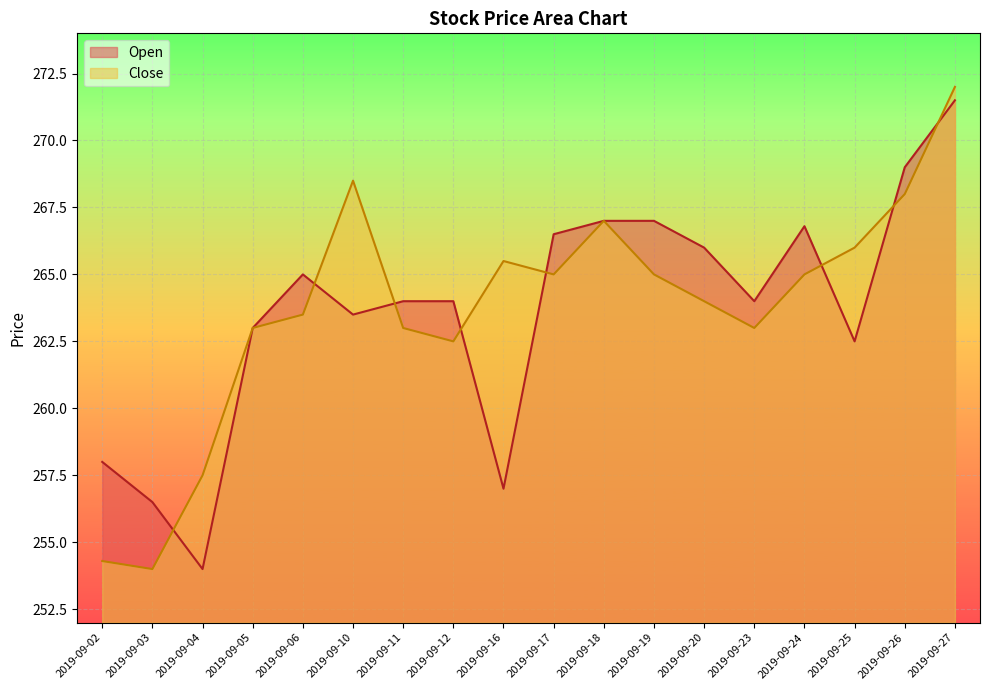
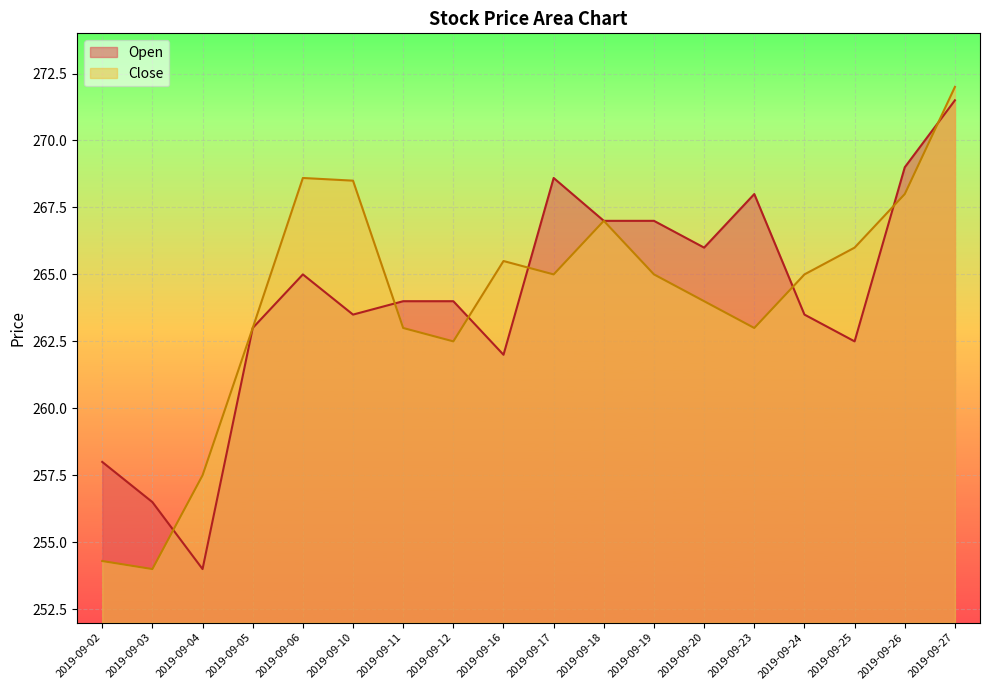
Close, 2019-09-06: 263.5 -> 268.6
Open, 2019-09-16: 257 -> 262
Open, 2019-09-17: 266.5 -> 268.6
Open, 2019-09-23: 264 -> 268
Open, 2019-09-24: 266.8 -> 263.5
